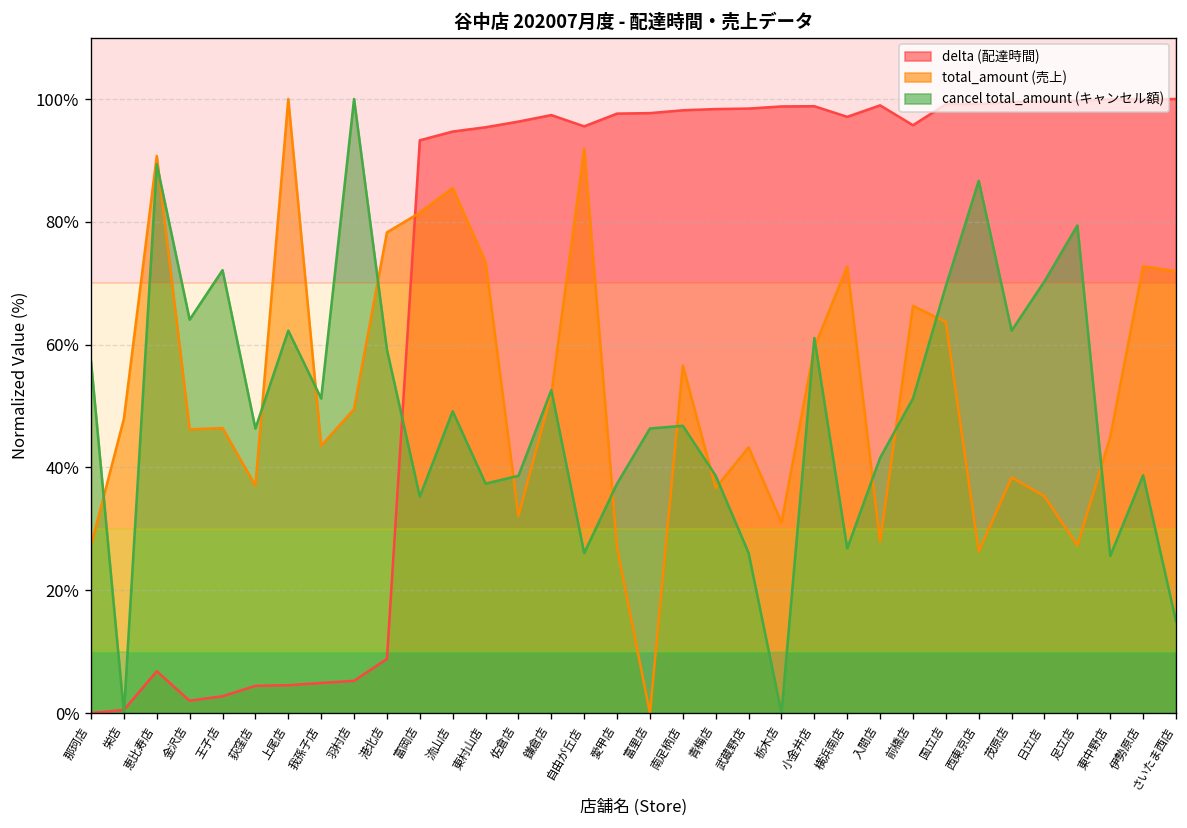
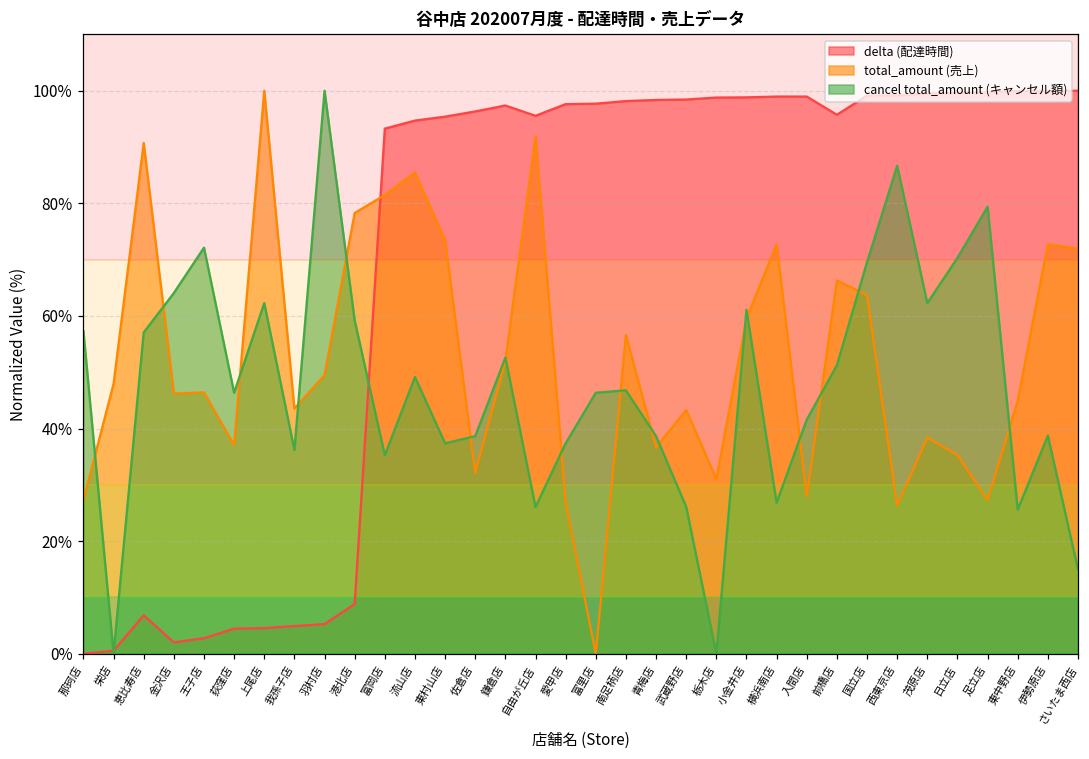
cancel total_amount (キャンセル額), 恵比寿店: 89% -> 57%
cancel total_amount (キャンセル額), 我孫子店: 51% -> 36%
delta (配達時間), 横浜南店: 97% -> 99%
